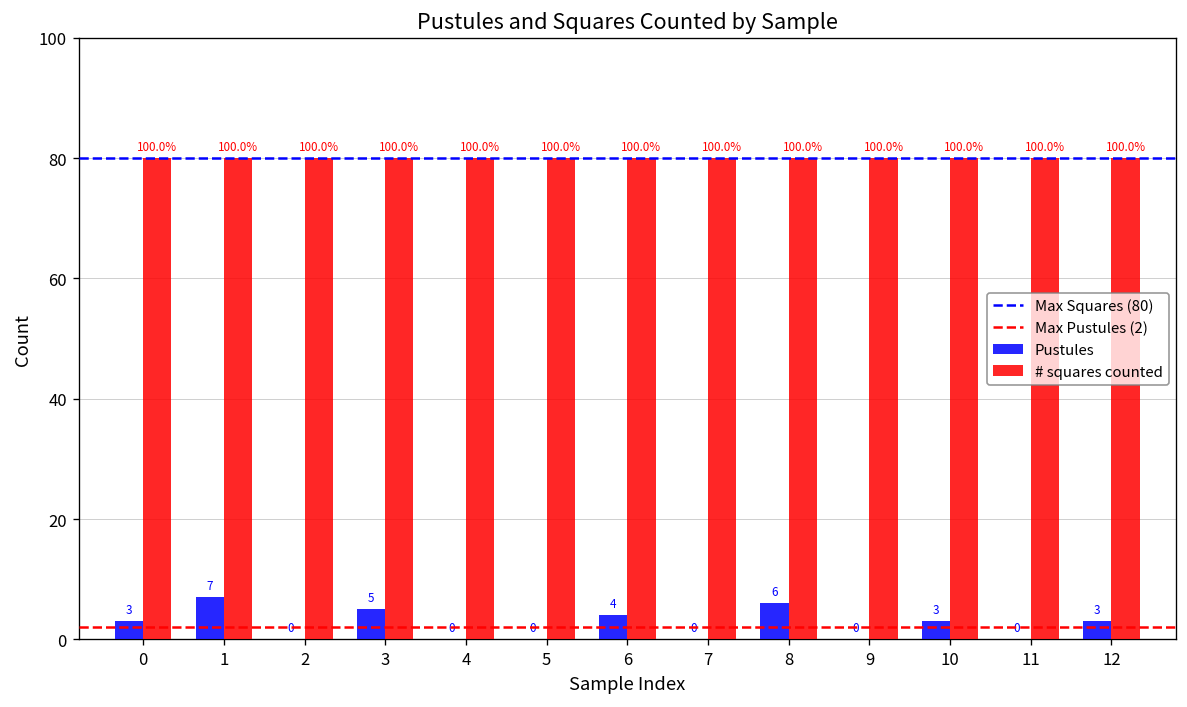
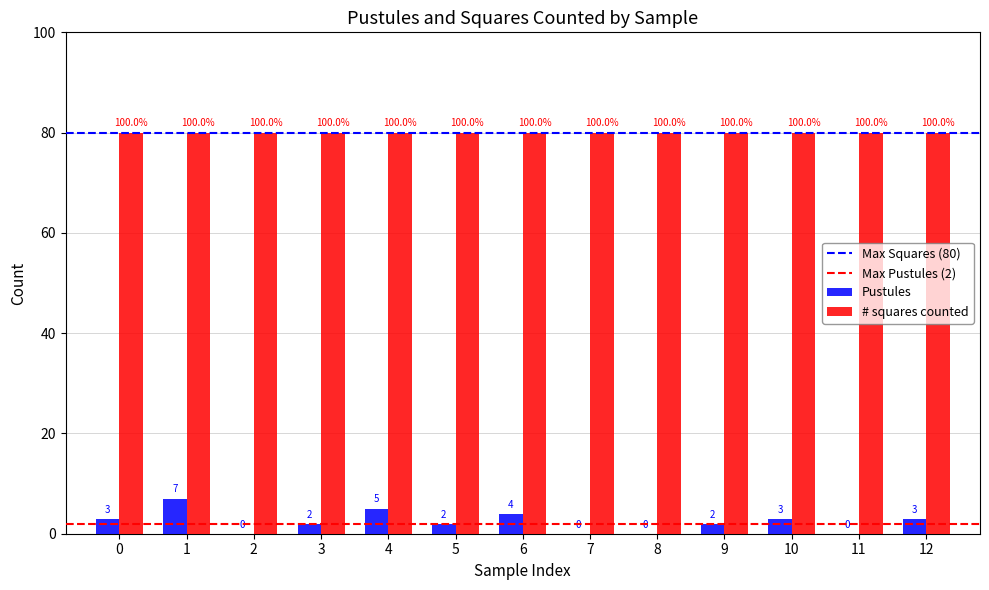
Pustules, 3: 5 -> 2
Pustules, 4: 0 -> 5
Pustules, 5: 0 -> 2
Pustules, 8: 6 -> 0
Pustules, 9: 0 -> 2
